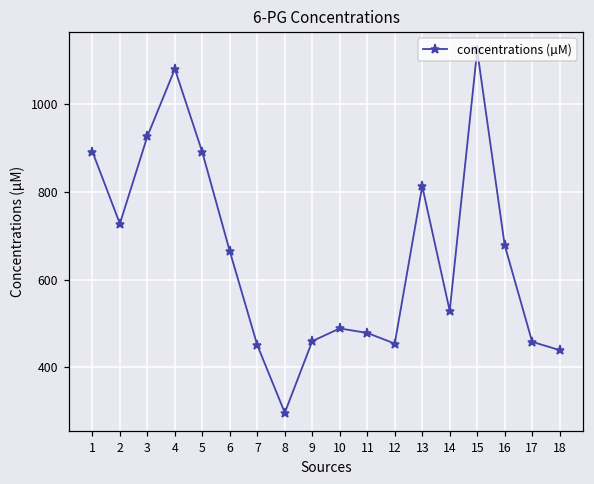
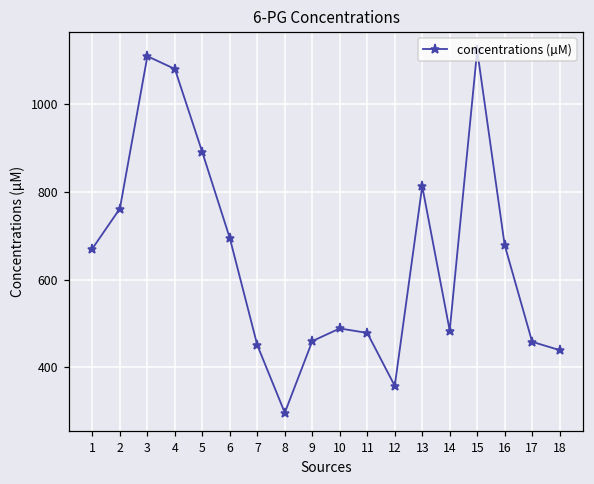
1: 890 -> 670
2: 730 -> 760
3: 930 -> 1110
6: 660 -> 690
12: 450 -> 360
14: 530 -> 480
